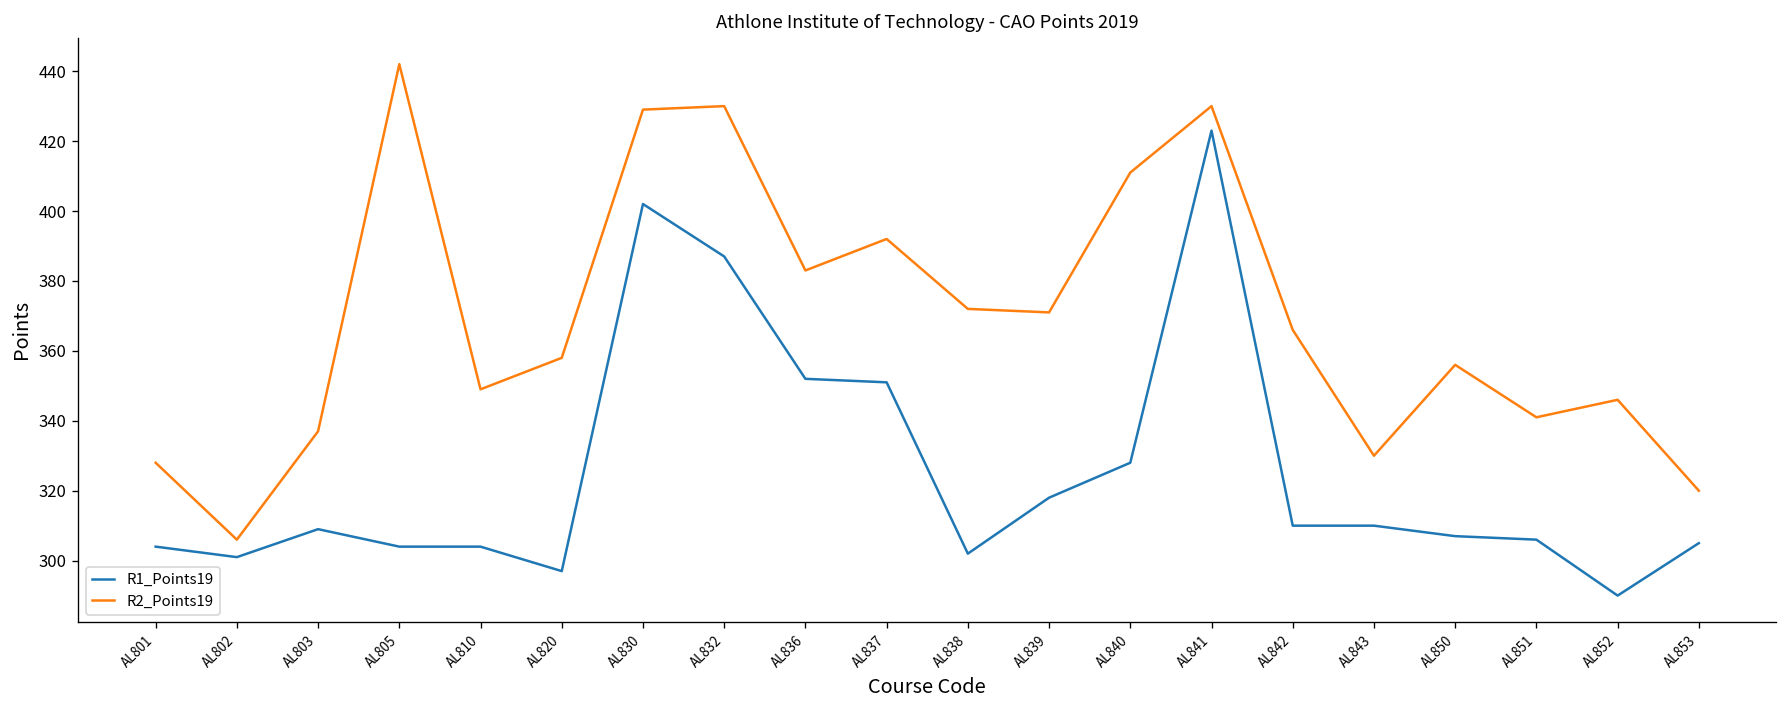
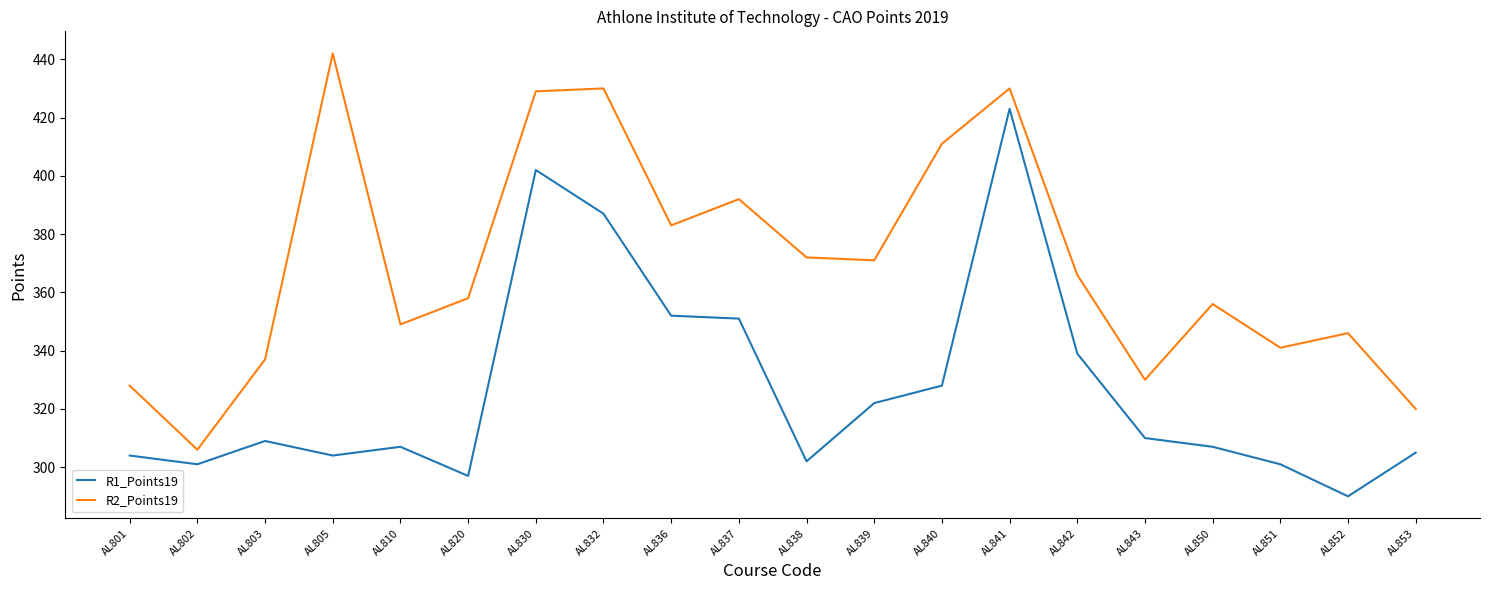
R1_Points19, AL810: 304 -> 307
R1_Points19, AL839: 318 -> 322
R1_Points19, AL842: 310 -> 339
R1_Points19, AL851: 306 -> 301
